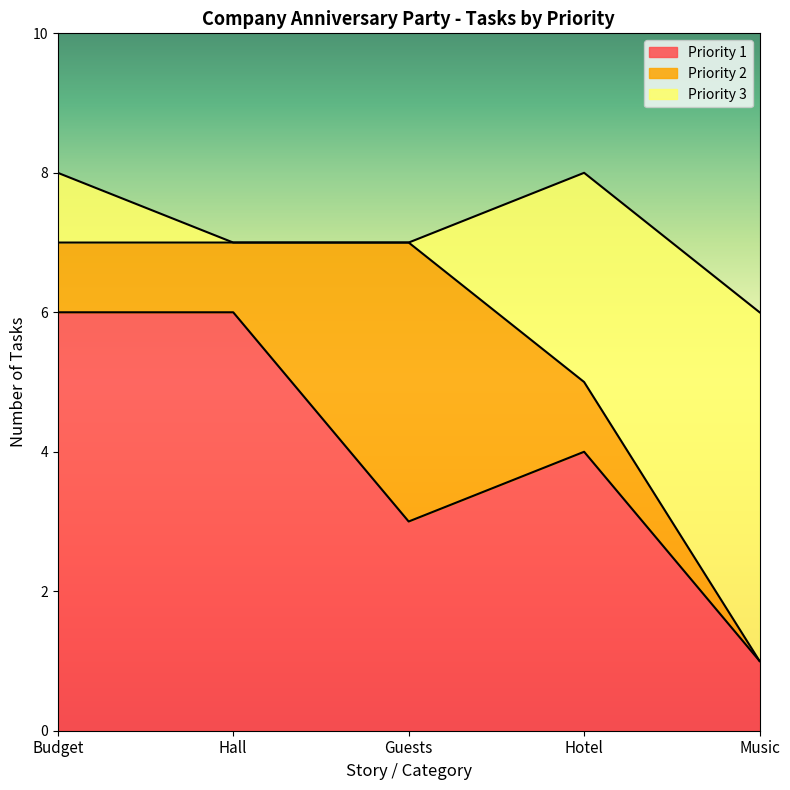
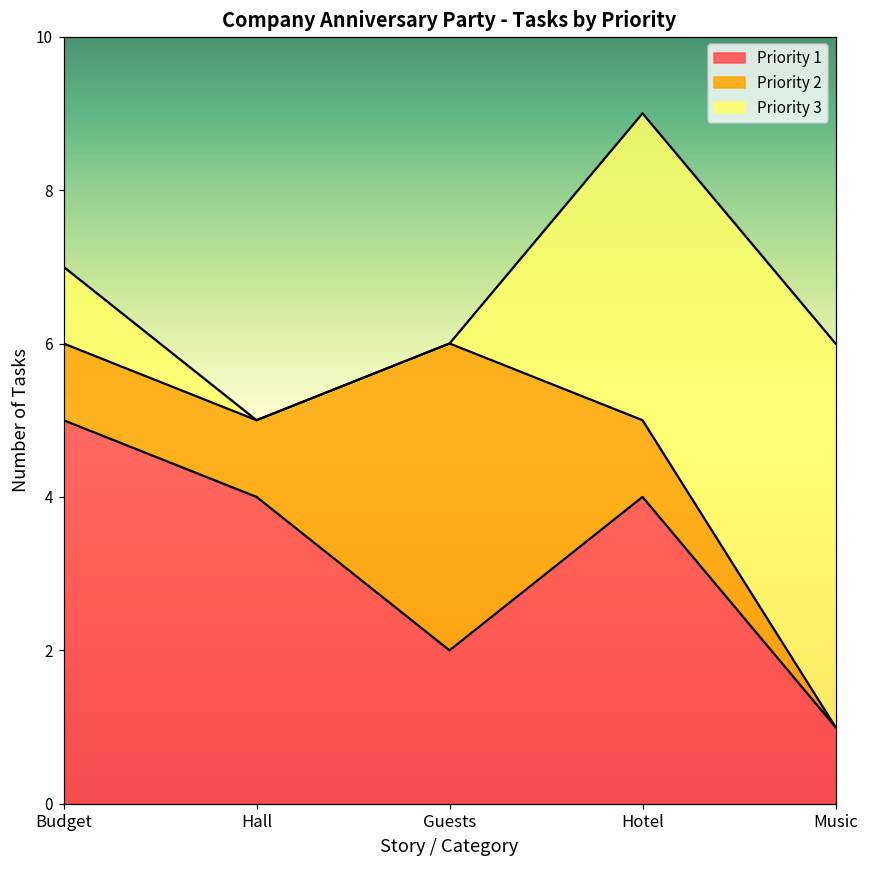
Priority 1, Budget: 6 -> 5
Priority 1, Hall: 6 -> 4
Priority 1, Guests: 3 -> 2
Priority 3, Hotel: 3 -> 4
